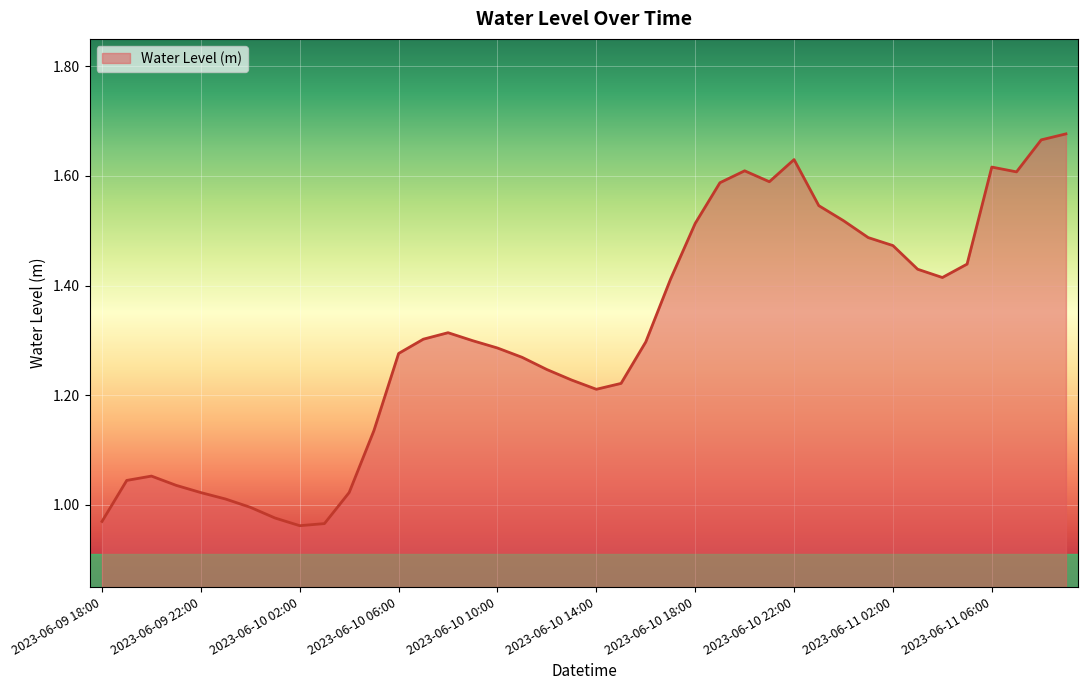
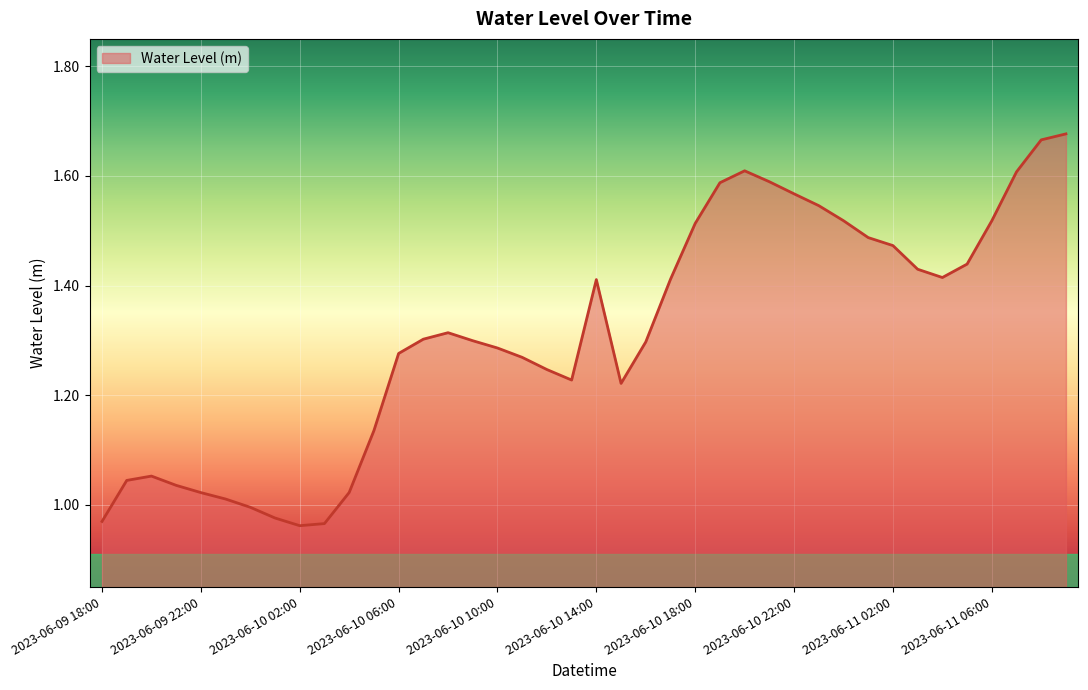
2023-06-10 14:00: 1.21 -> 1.41
2023-06-10 22:00: 1.63 -> 1.57
2023-06-11 06:00: 1.62 -> 1.52
